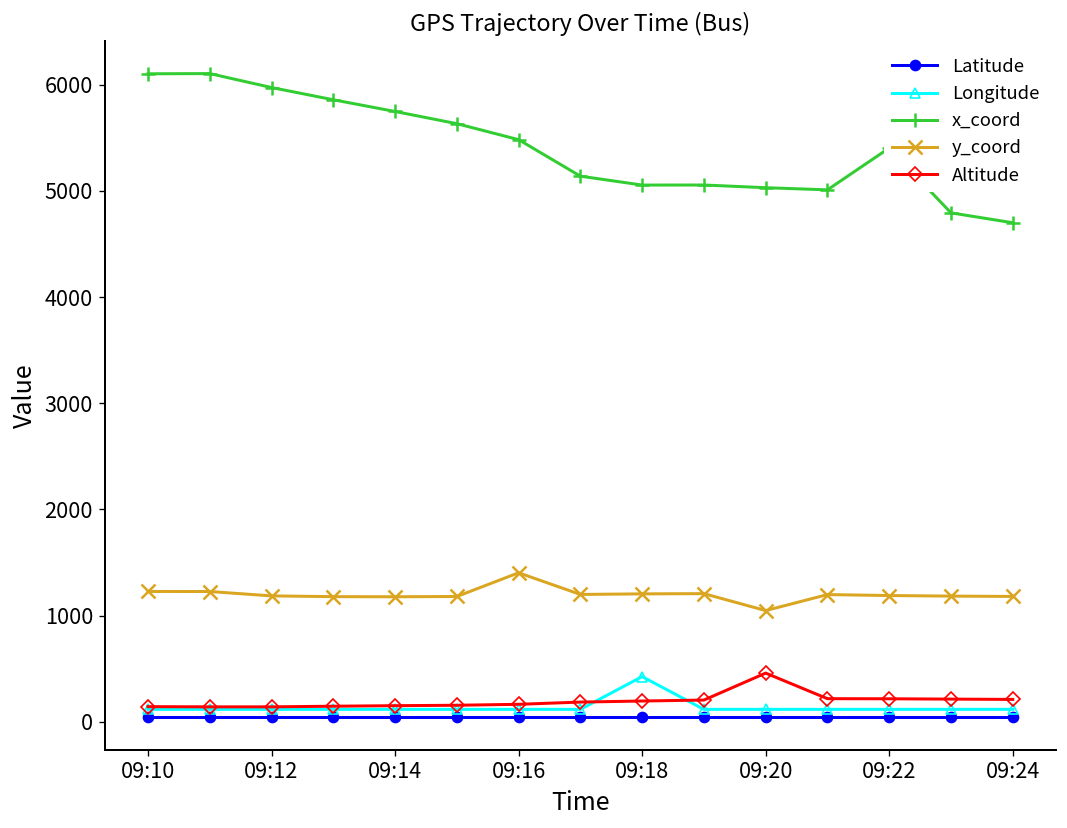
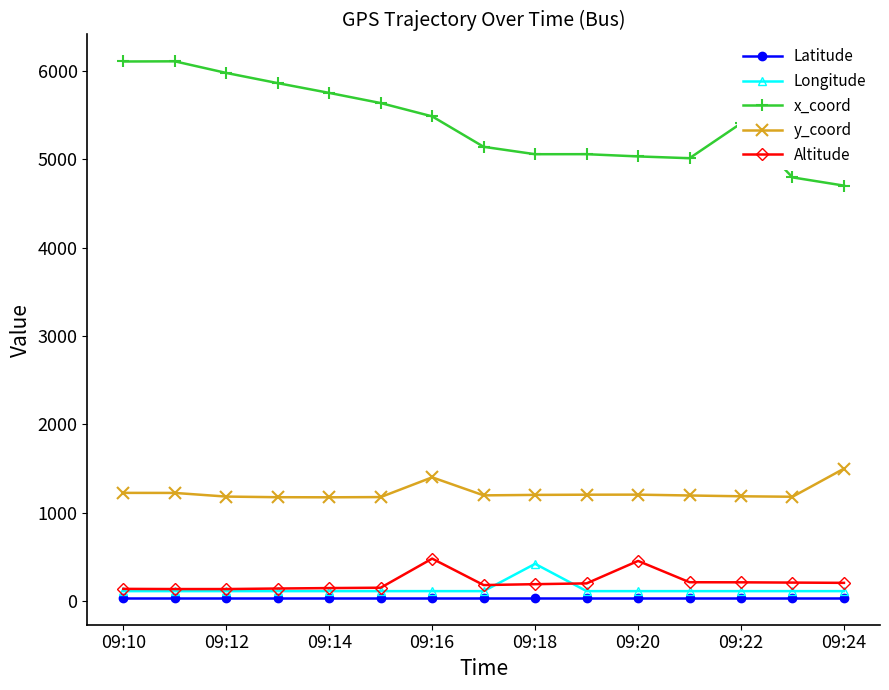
Altitude, 09:16: 200 -> 500
y_coord, 09:20: 1000 -> 1200
y_coord, 09:24: 1200 -> 1500
